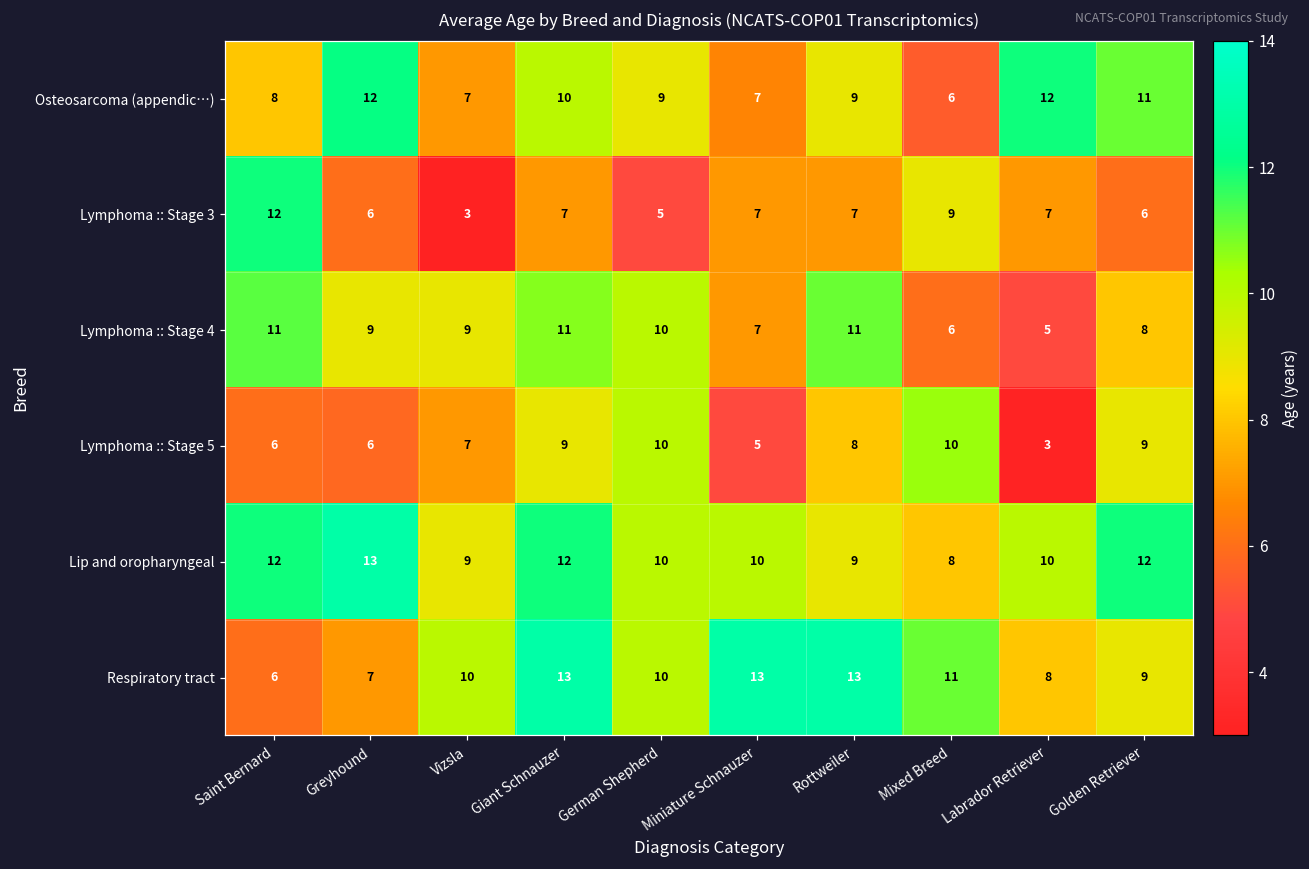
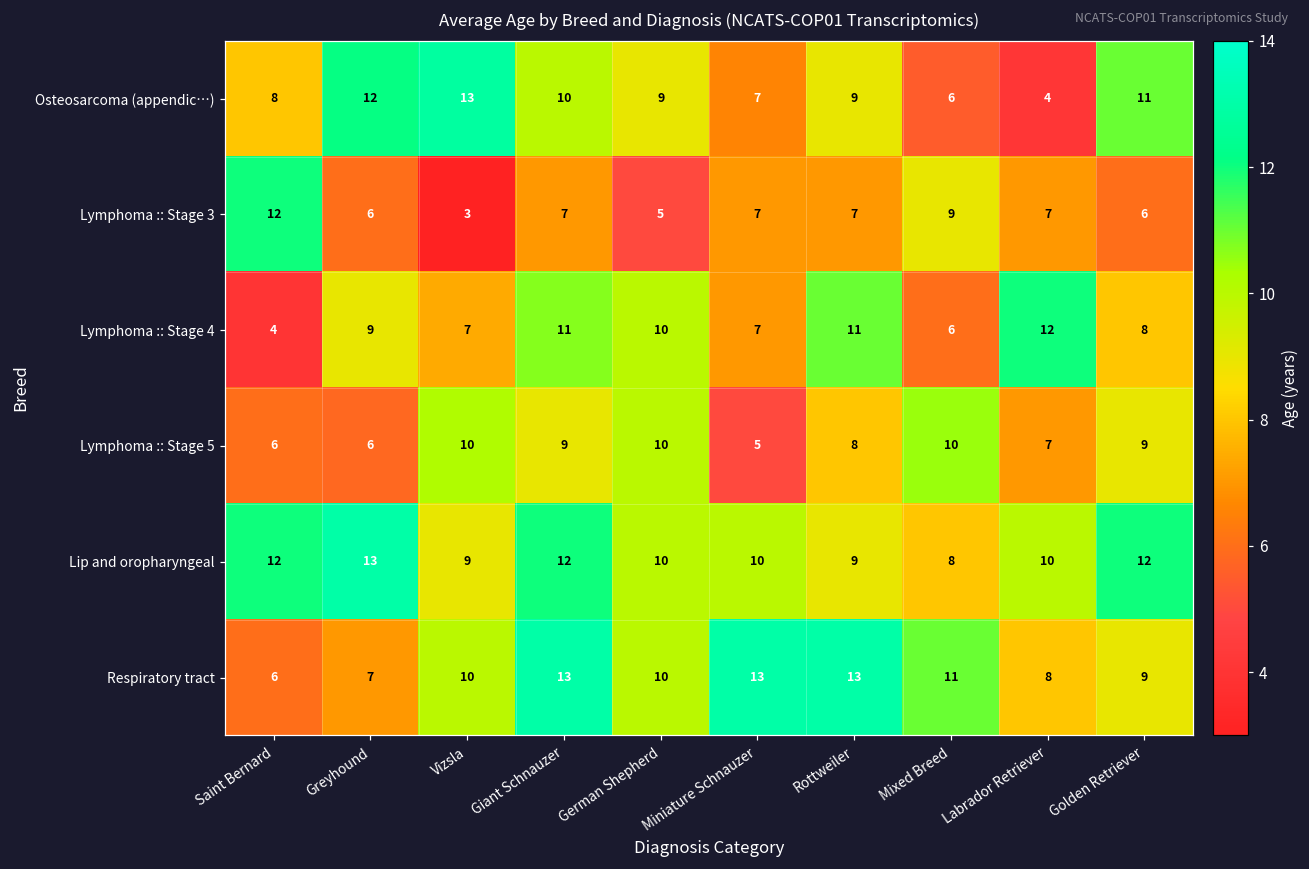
Osteosarcoma (appendic…), Vizsla: 7 -> 13
Osteosarcoma (appendic…), Labrador Retriever: 12 -> 4
Lymphoma :: Stage 4, Saint Bernard: 11 -> 4
Lymphoma :: Stage 4, Vizsla: 9 -> 7
Lymphoma :: Stage 4, Labrador Retriever: 5 -> 12
Lymphoma :: Stage 5, Vizsla: 7 -> 10
Lymphoma :: Stage 5, Labrador Retriever: 3 -> 7
